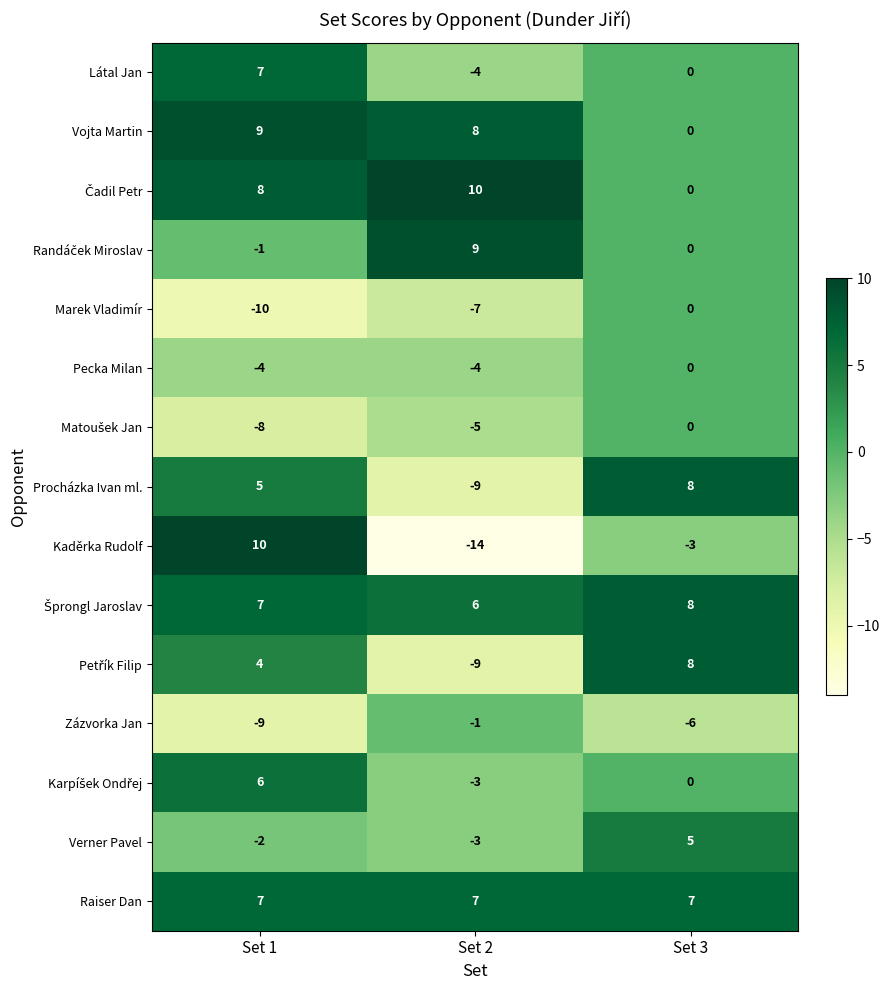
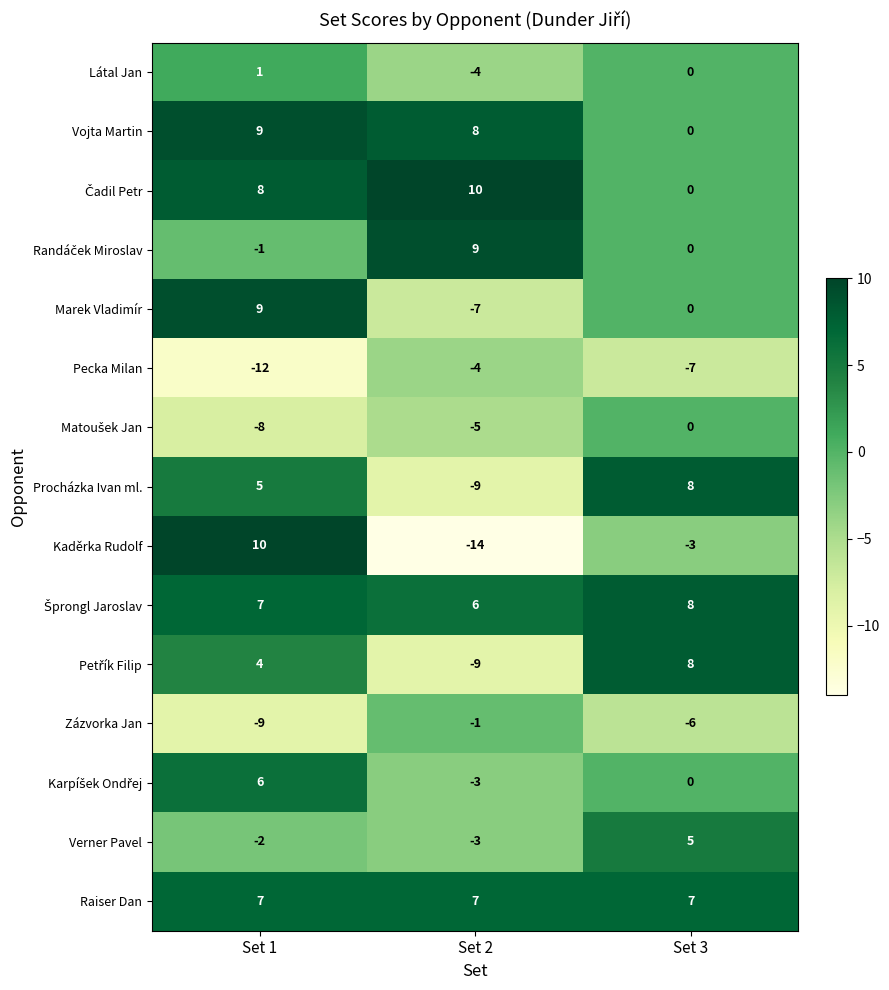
Látal Jan, Set 1: 7 -> 1
Marek Vladimír, Set 1: -10 -> 9
Pecka Milan, Set 1: -4 -> -12
Pecka Milan, Set 3: 0 -> -7
